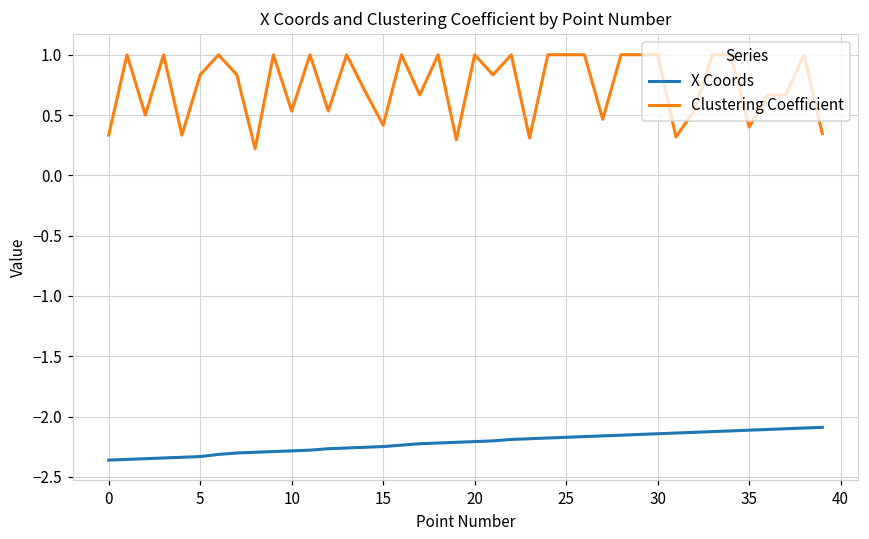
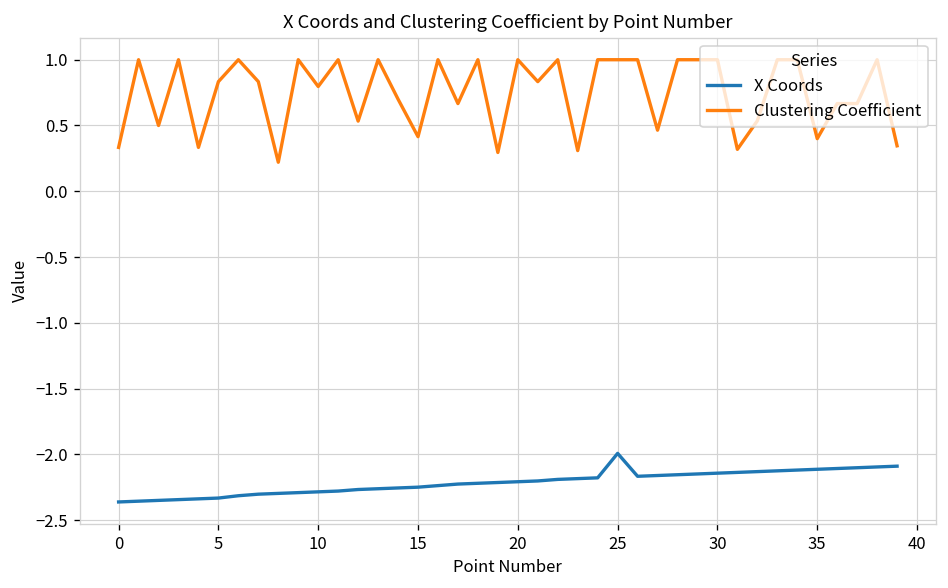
Clustering Coefficient, 10: 0.53 -> 0.80
X Coords, 25: -2.17 -> -1.99
